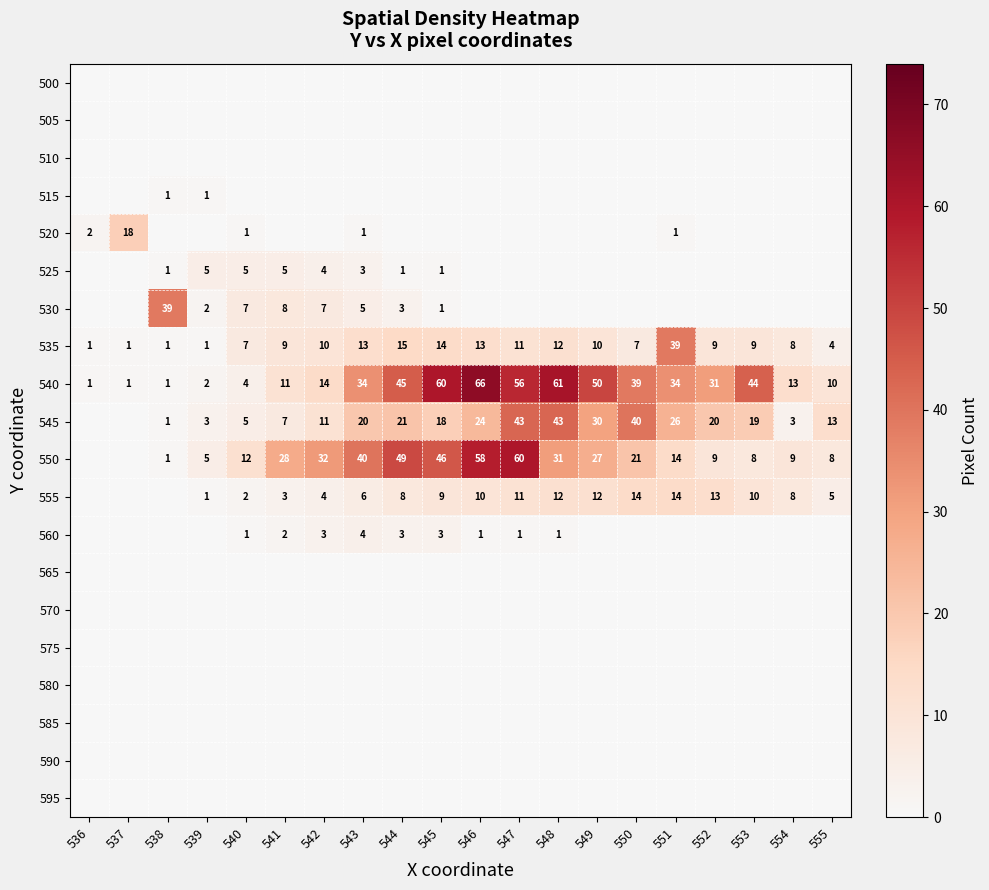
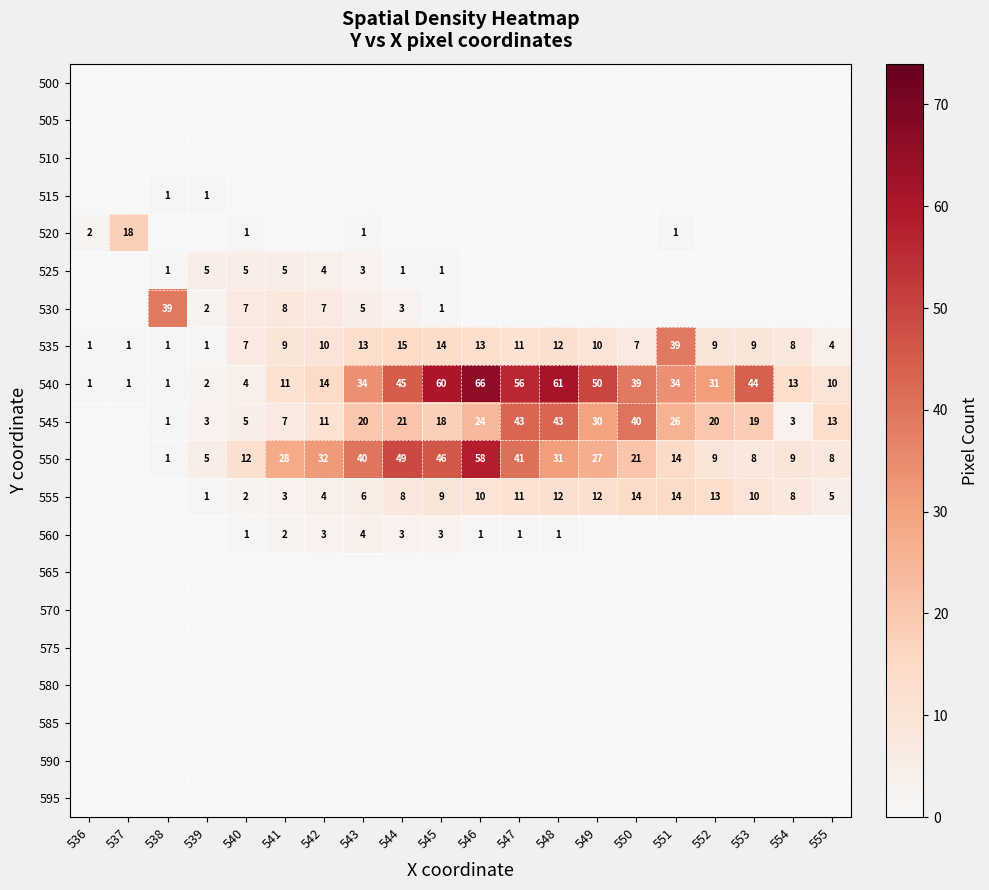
550, 547: 60 -> 41
